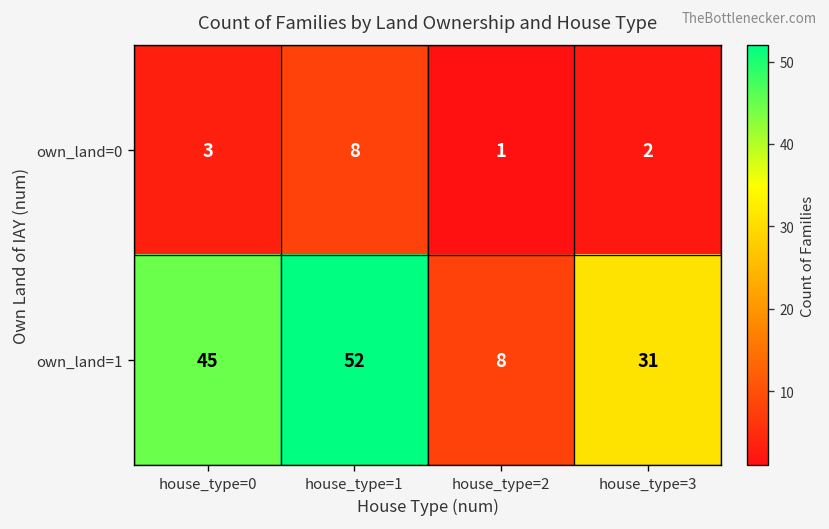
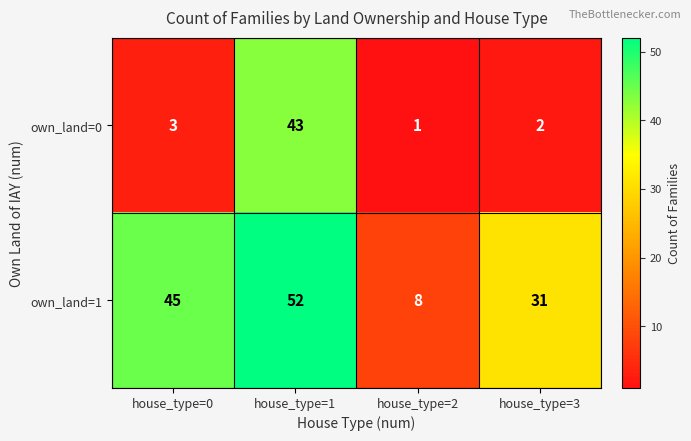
own_land=0, house_type=1: 8 -> 43
